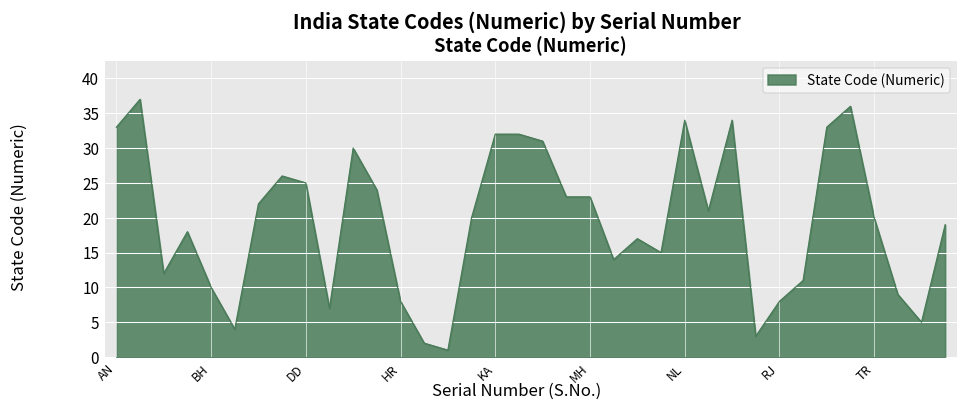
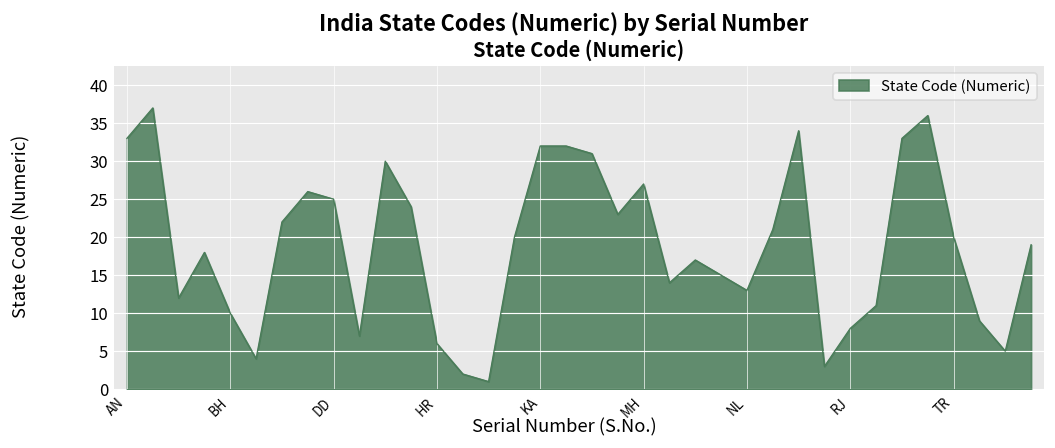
HR: 8 -> 6
MH: 23 -> 27
NL: 34 -> 13
